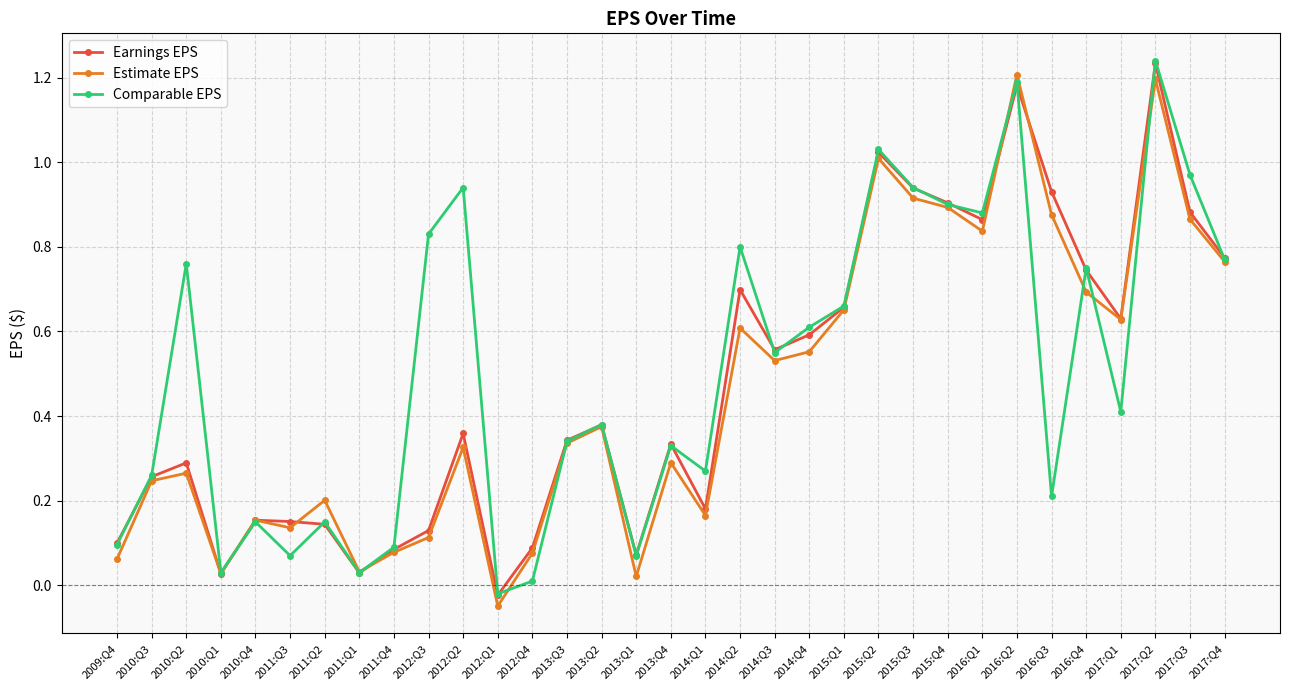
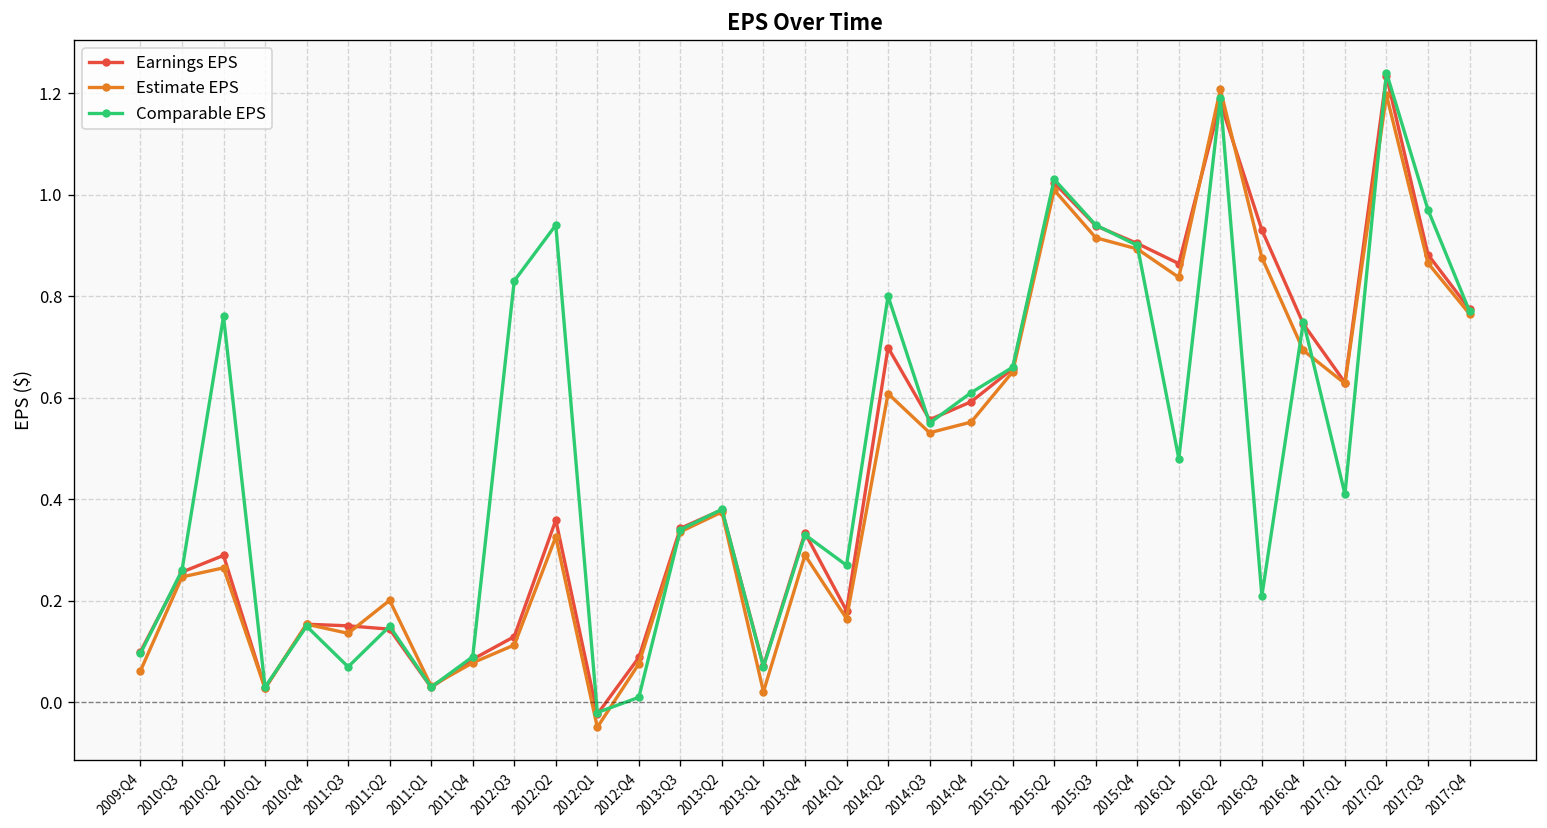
Comparable EPS, 2016:Q1: 0.88 -> 0.48
